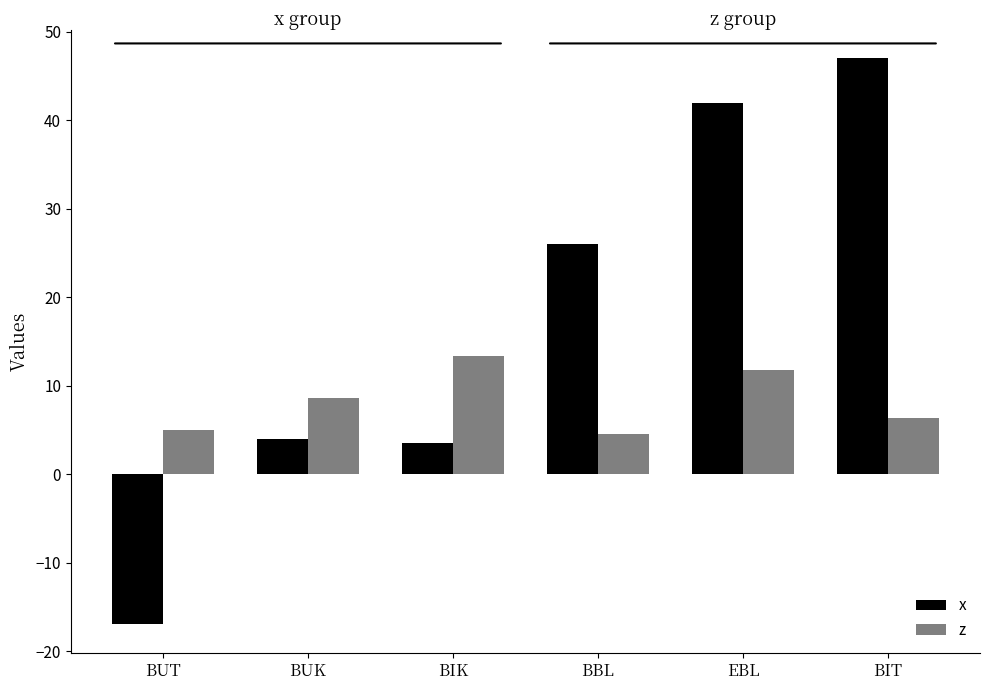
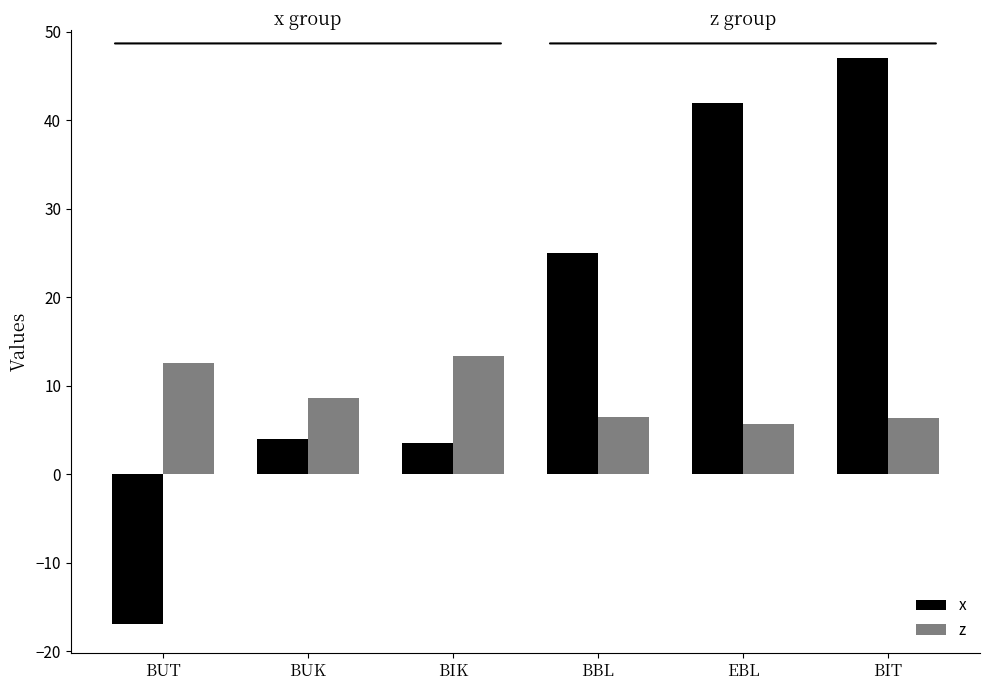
z, BUT: 5 -> 13
x, BBL: 26 -> 25
z, BBL: 5 -> 6
z, EBL: 12 -> 6
